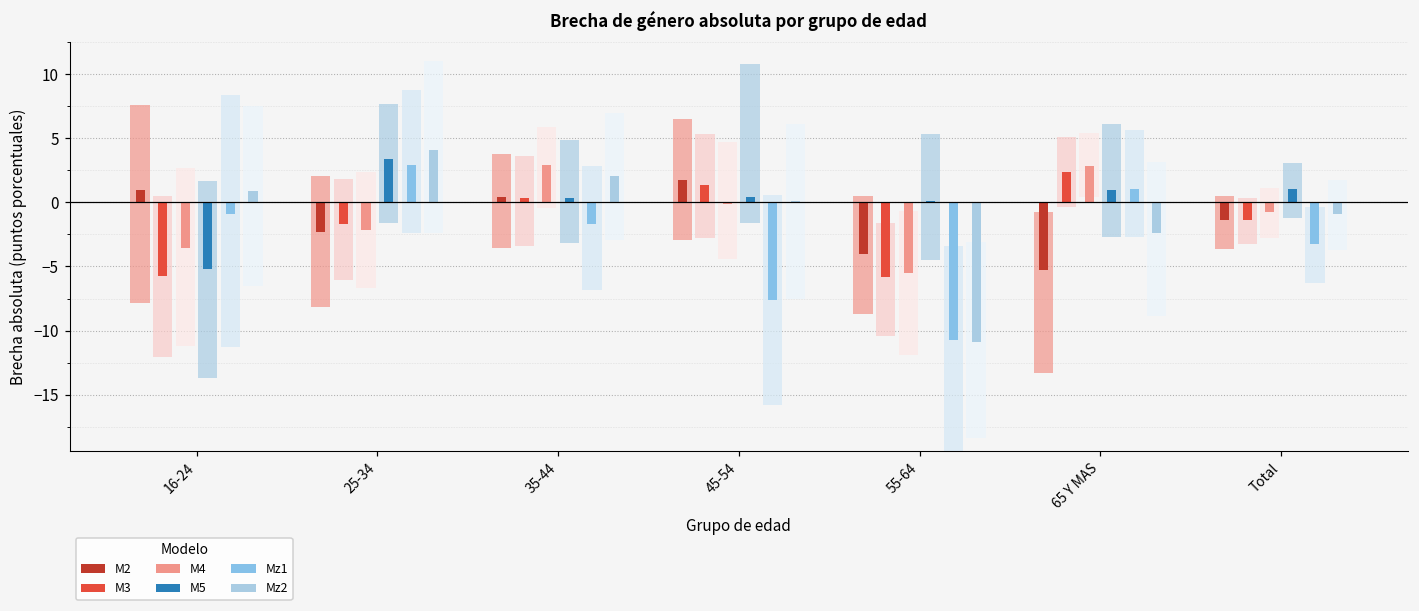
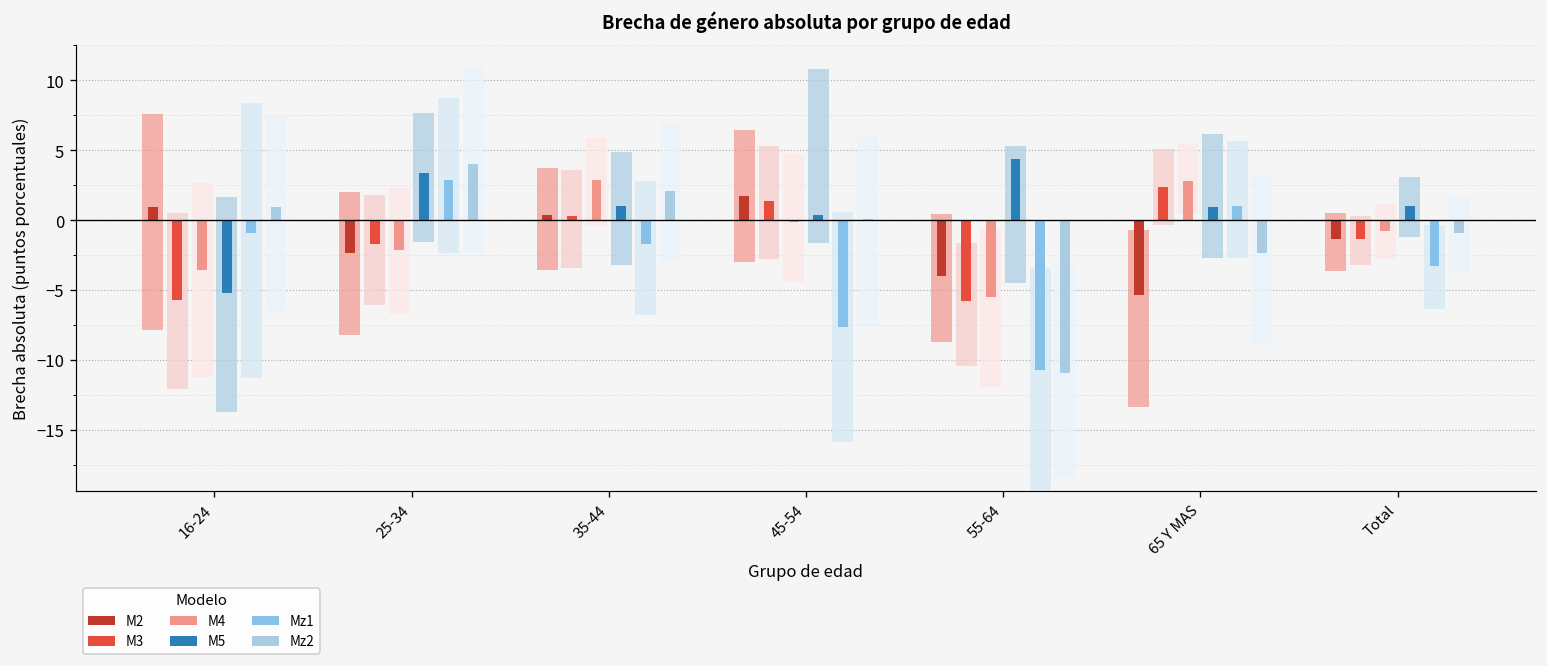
M5, 35-44: 0.3 -> 1.0
M5, 55-64: 0.1 -> 4.3
